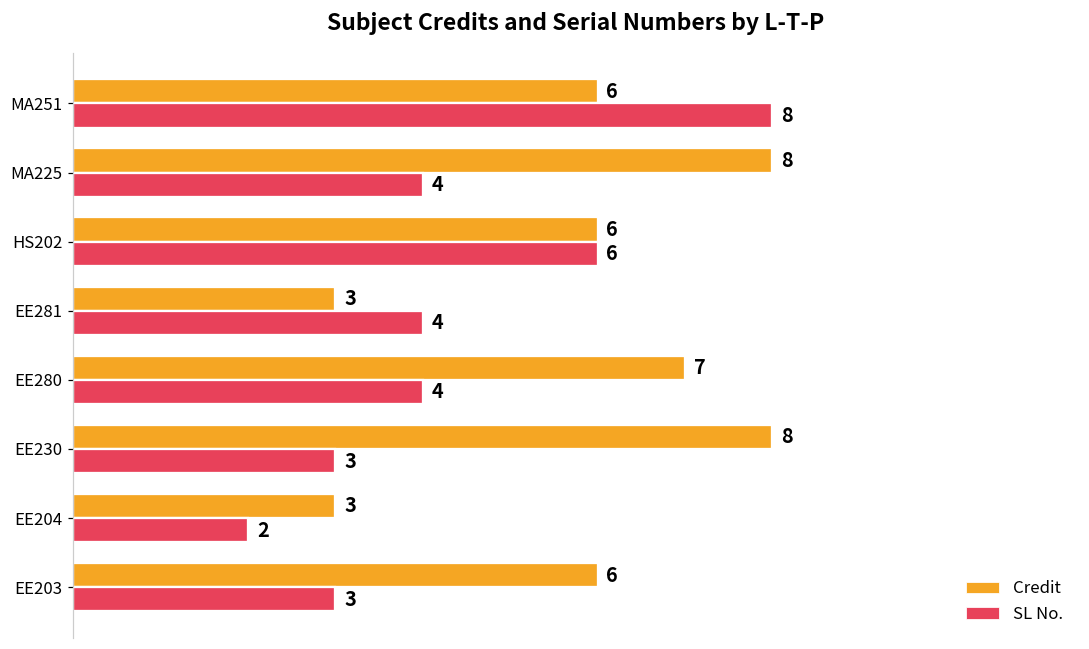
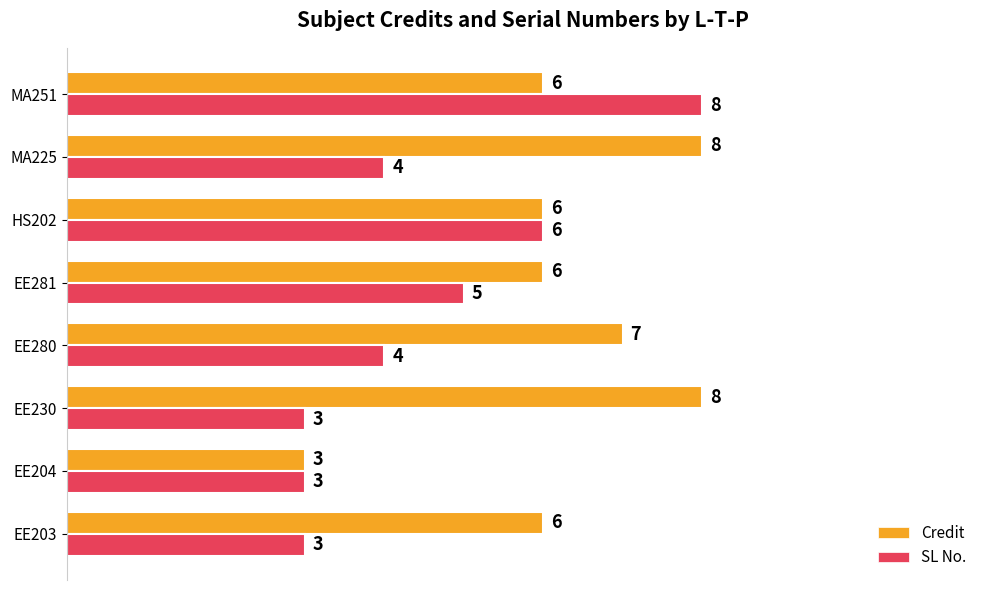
Credit, EE281: 3 -> 6
SL No., EE281: 4 -> 5
SL No., EE204: 2 -> 3
